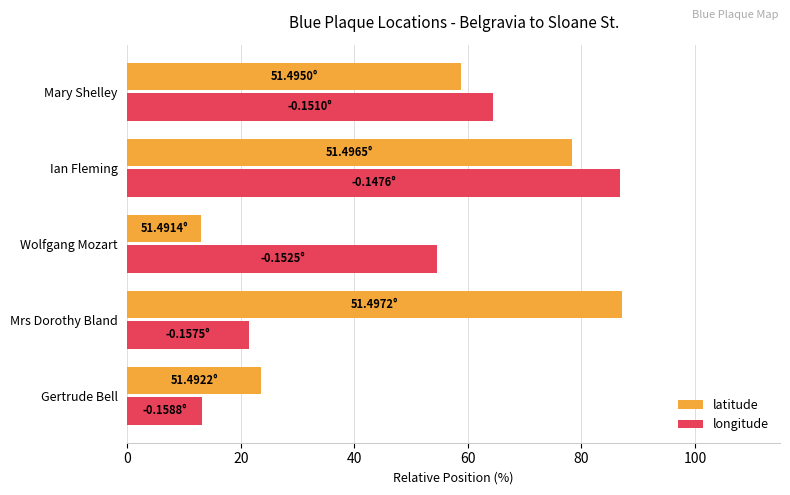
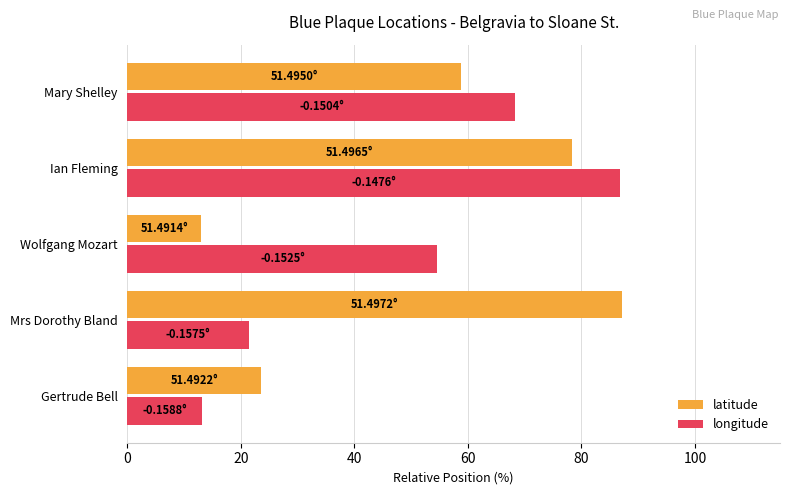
longitude, Mary Shelley: -0.1510° -> -0.1504°
